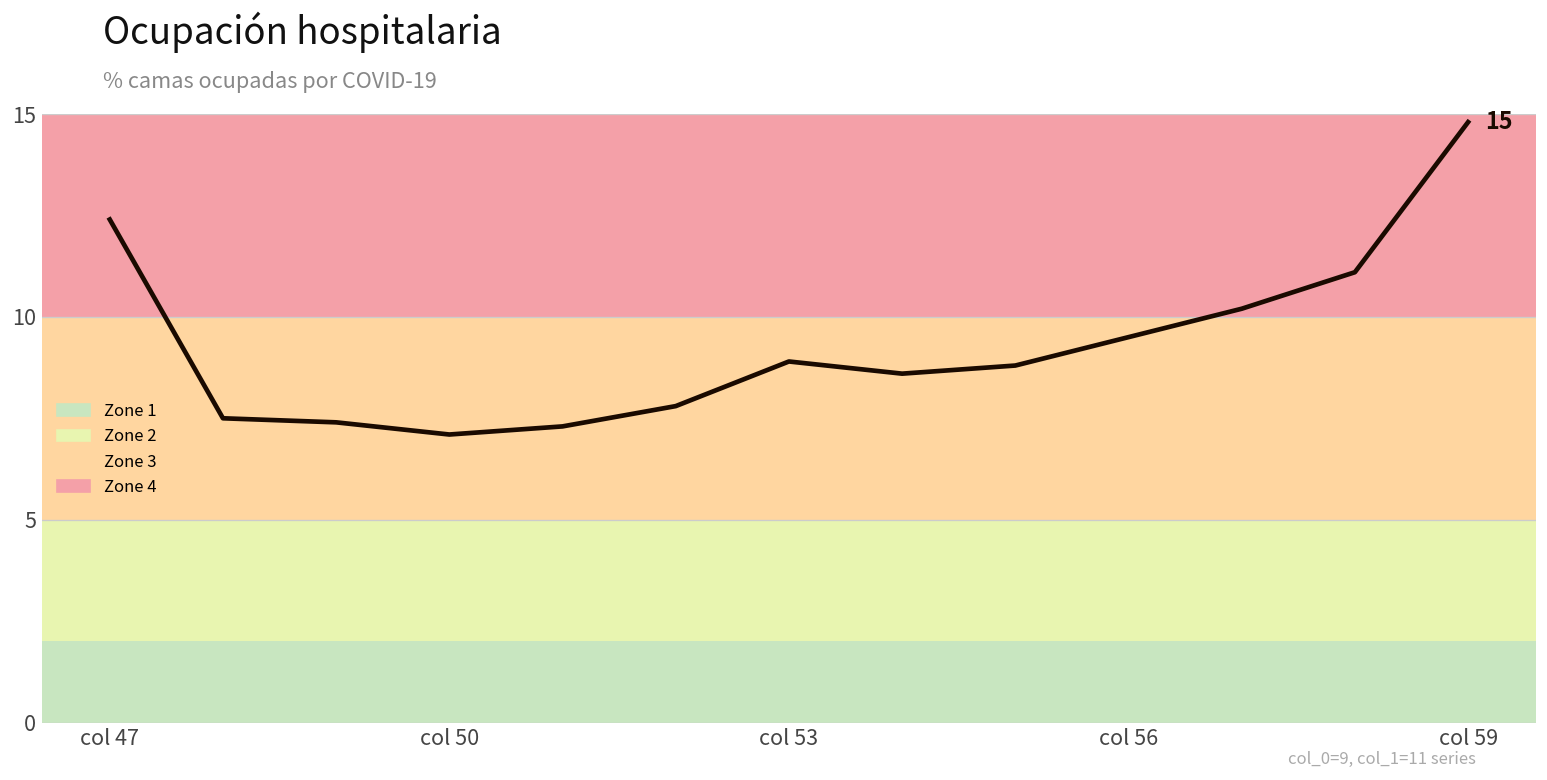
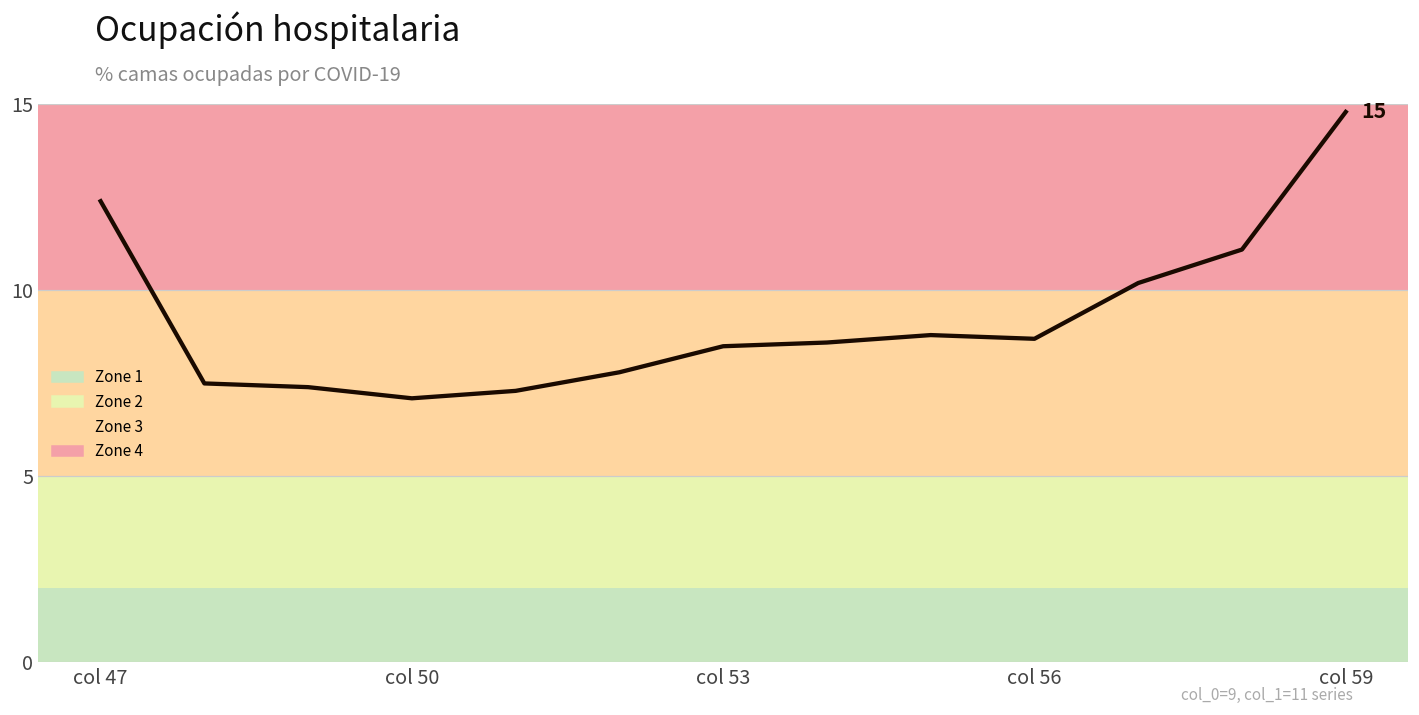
col 53: 8.9 -> 8.5
col 56: 9.5 -> 8.7
